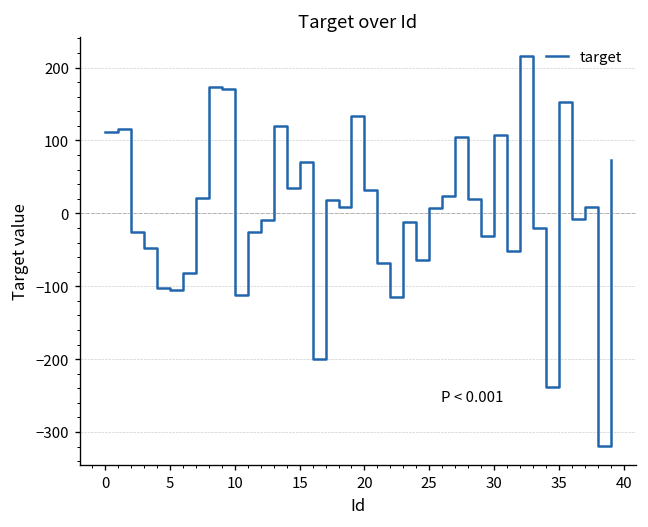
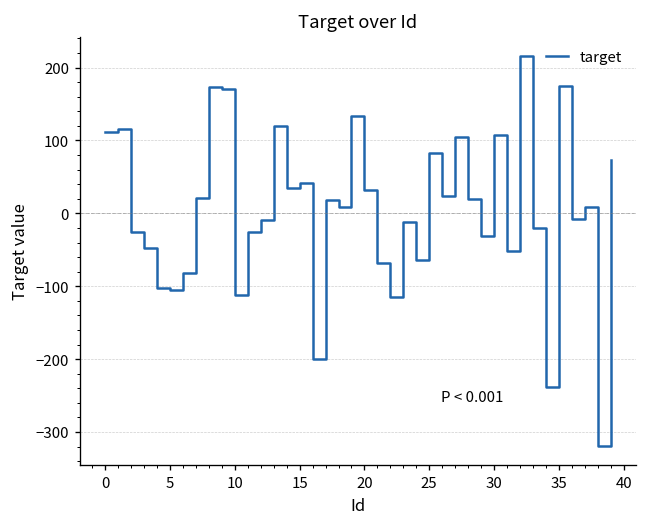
15: 70 -> 40
25: 10 -> 80
35: 150 -> 170
